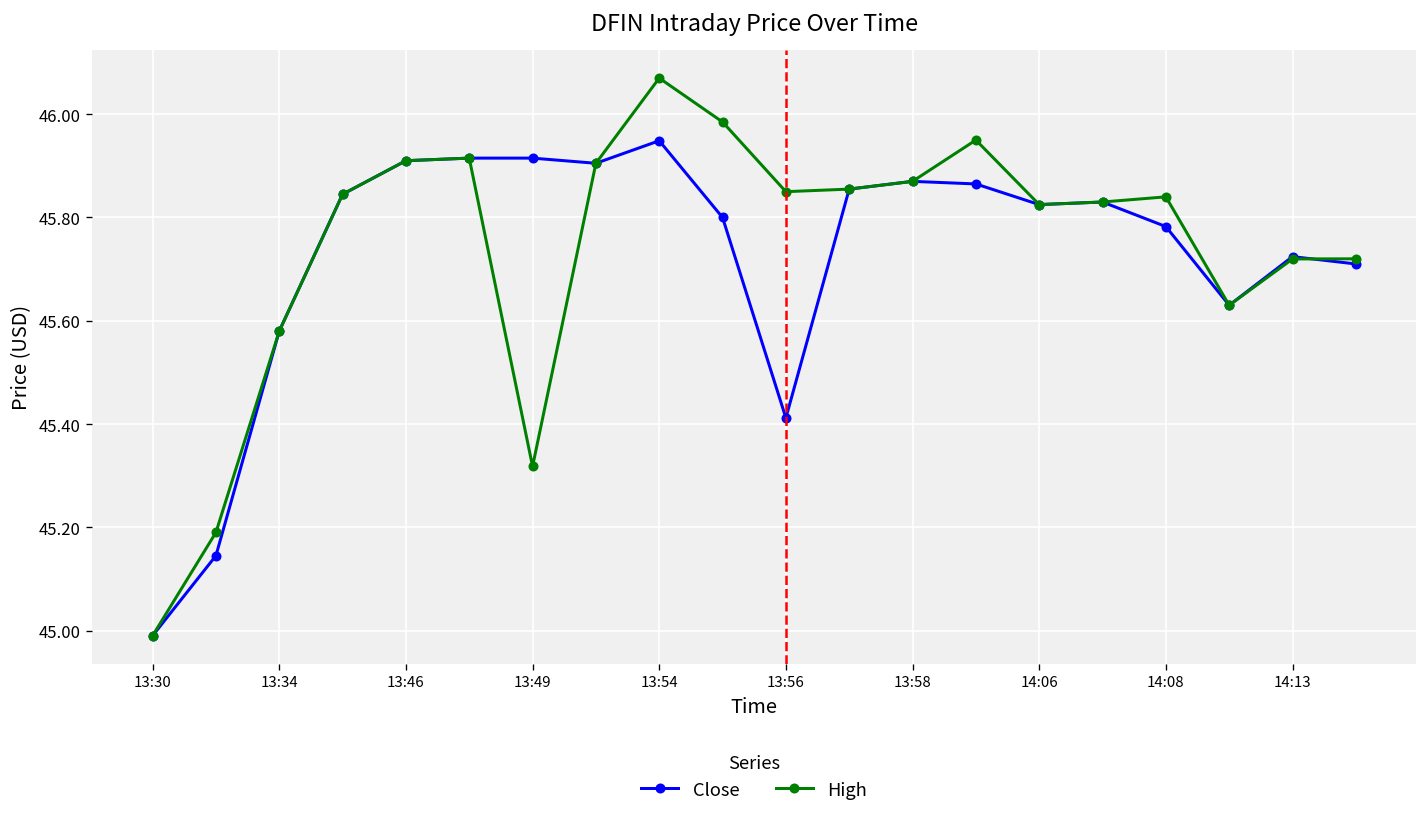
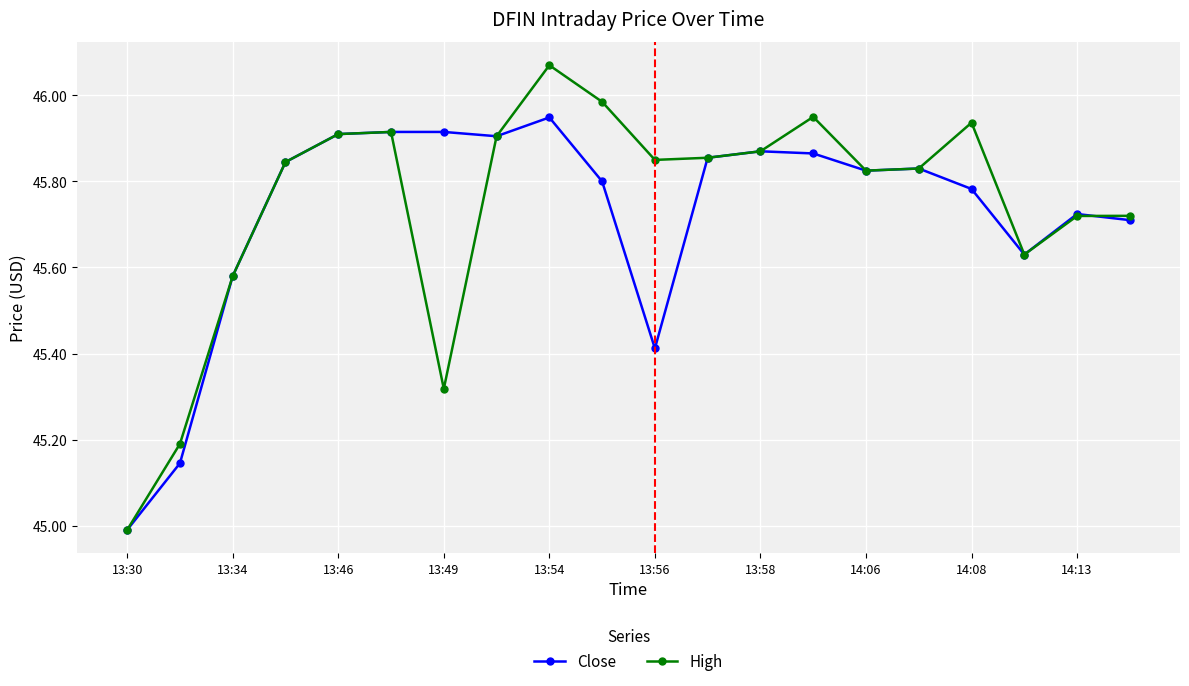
High, 14:08: 45.84 -> 45.94
